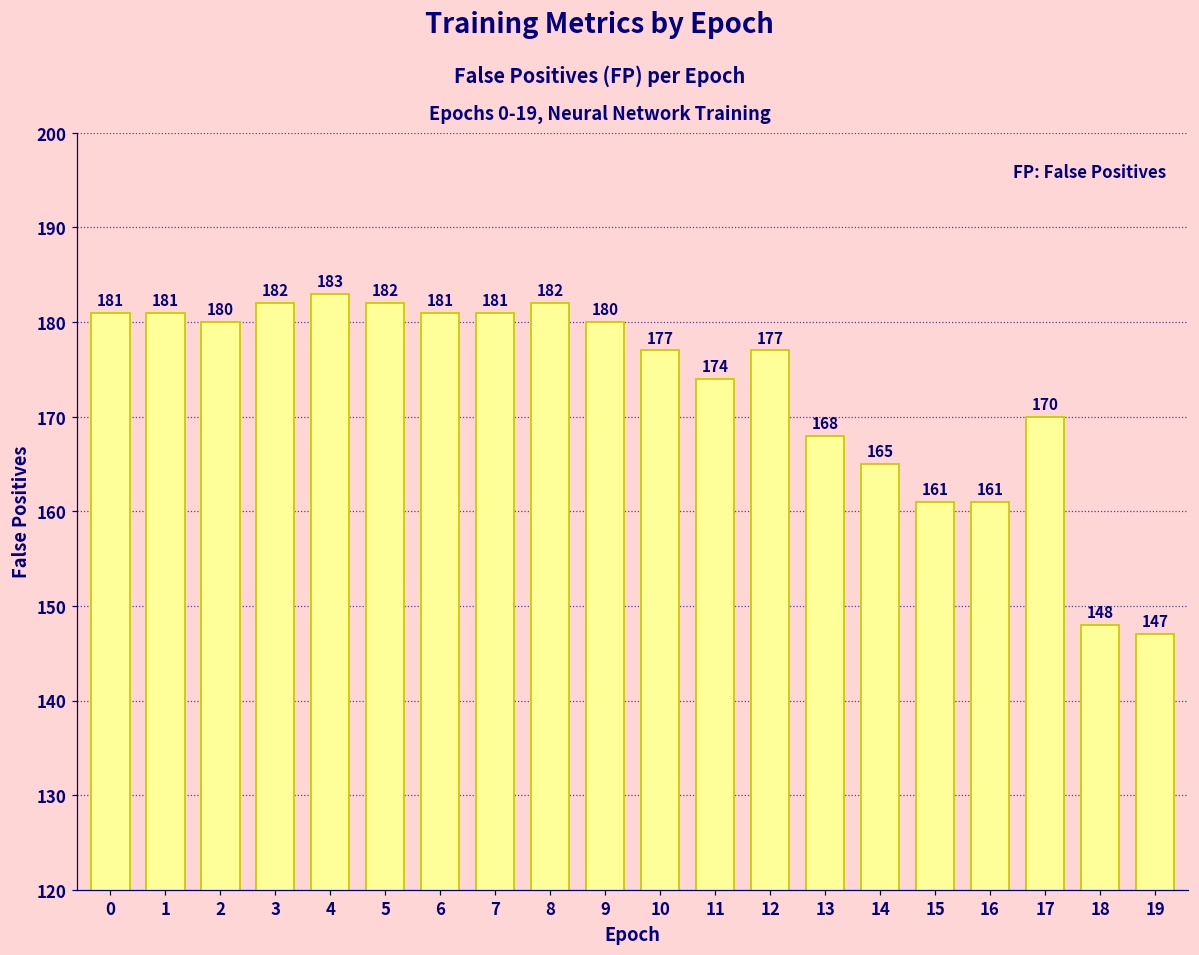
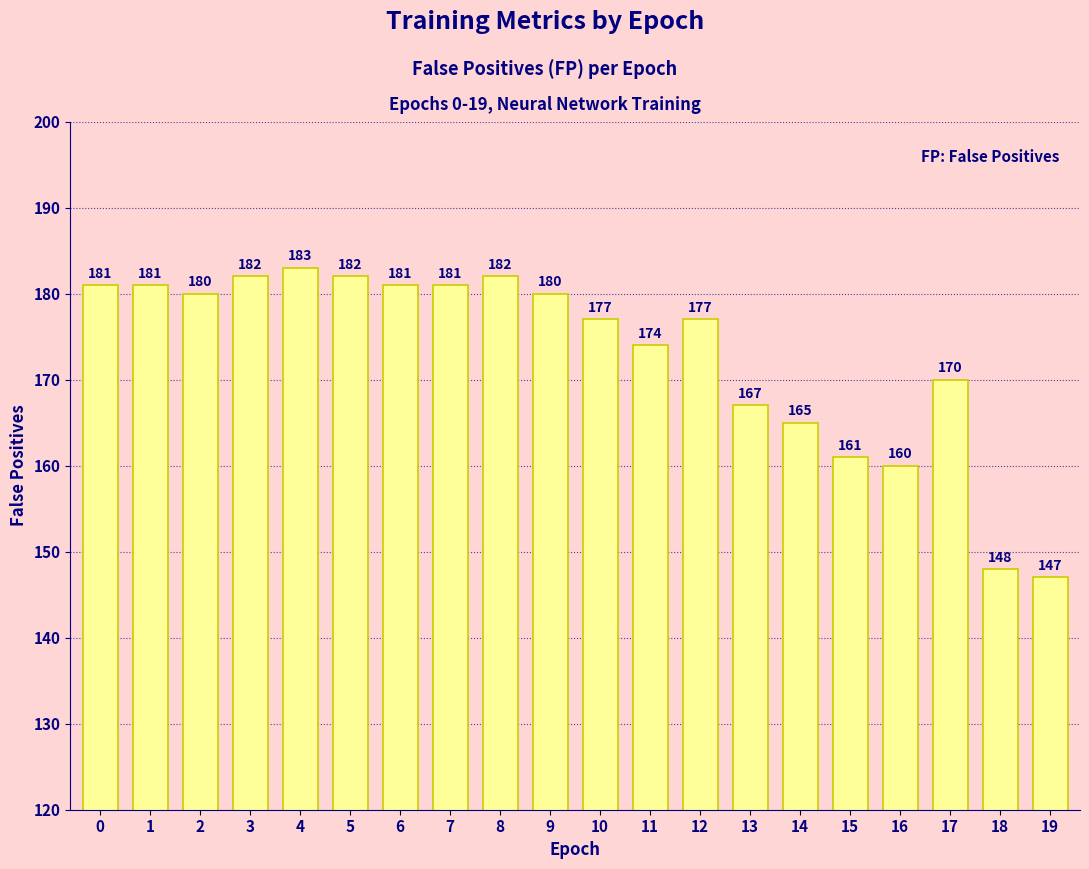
13: 168 -> 167
16: 161 -> 160
